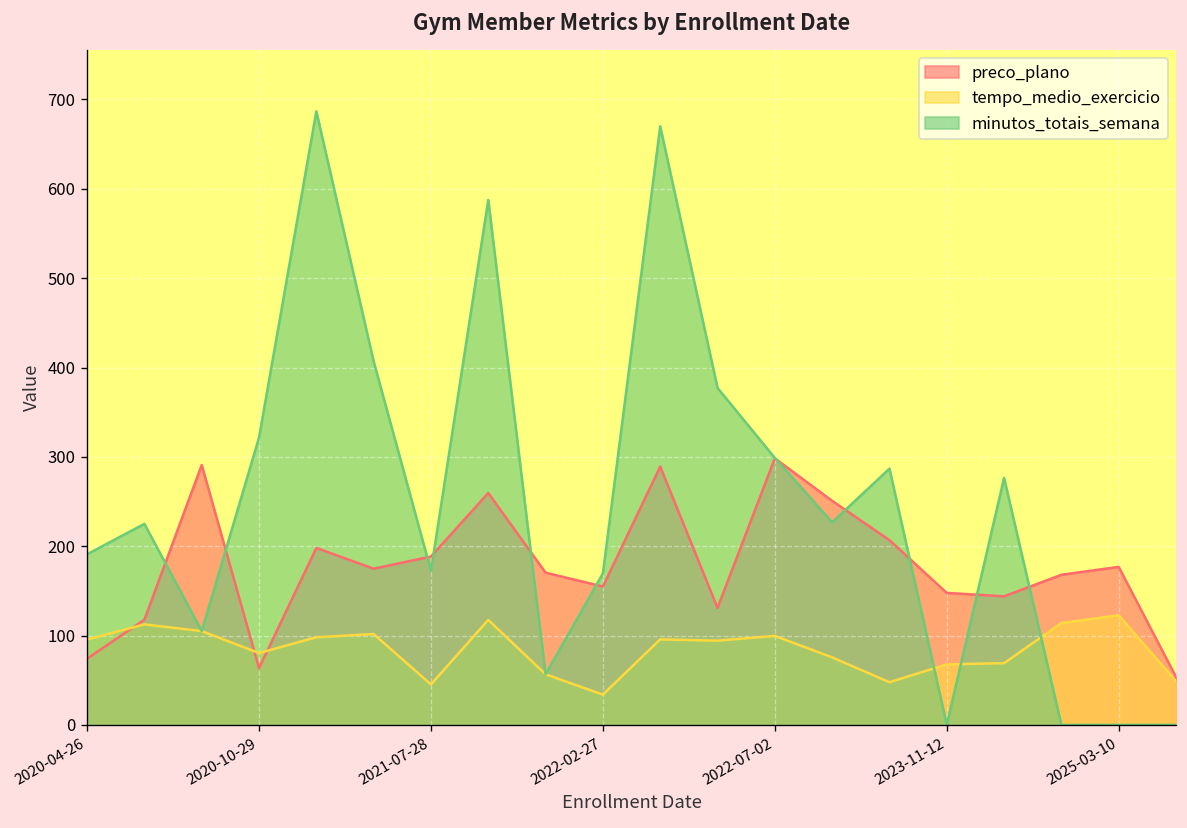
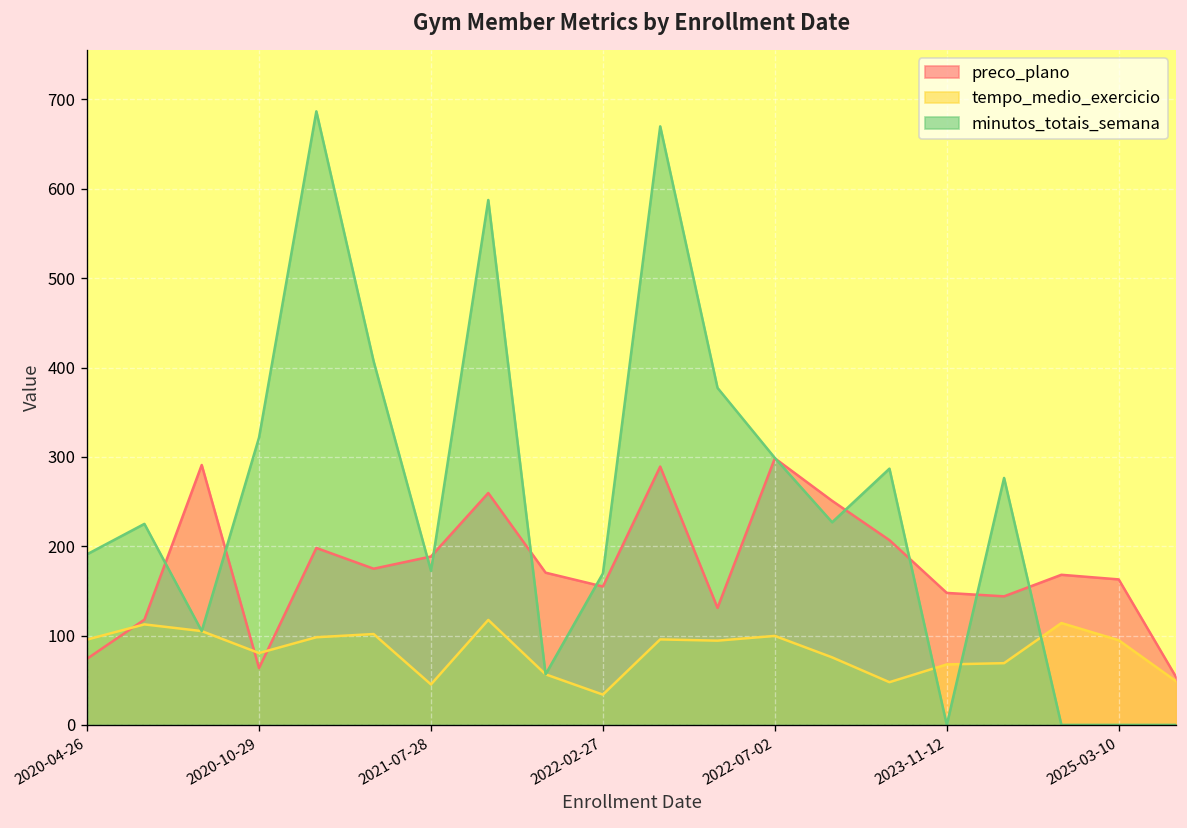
preco_plano, 2025-03-10: 180 -> 160
tempo_medio_exercicio, 2025-03-10: 120 -> 90
